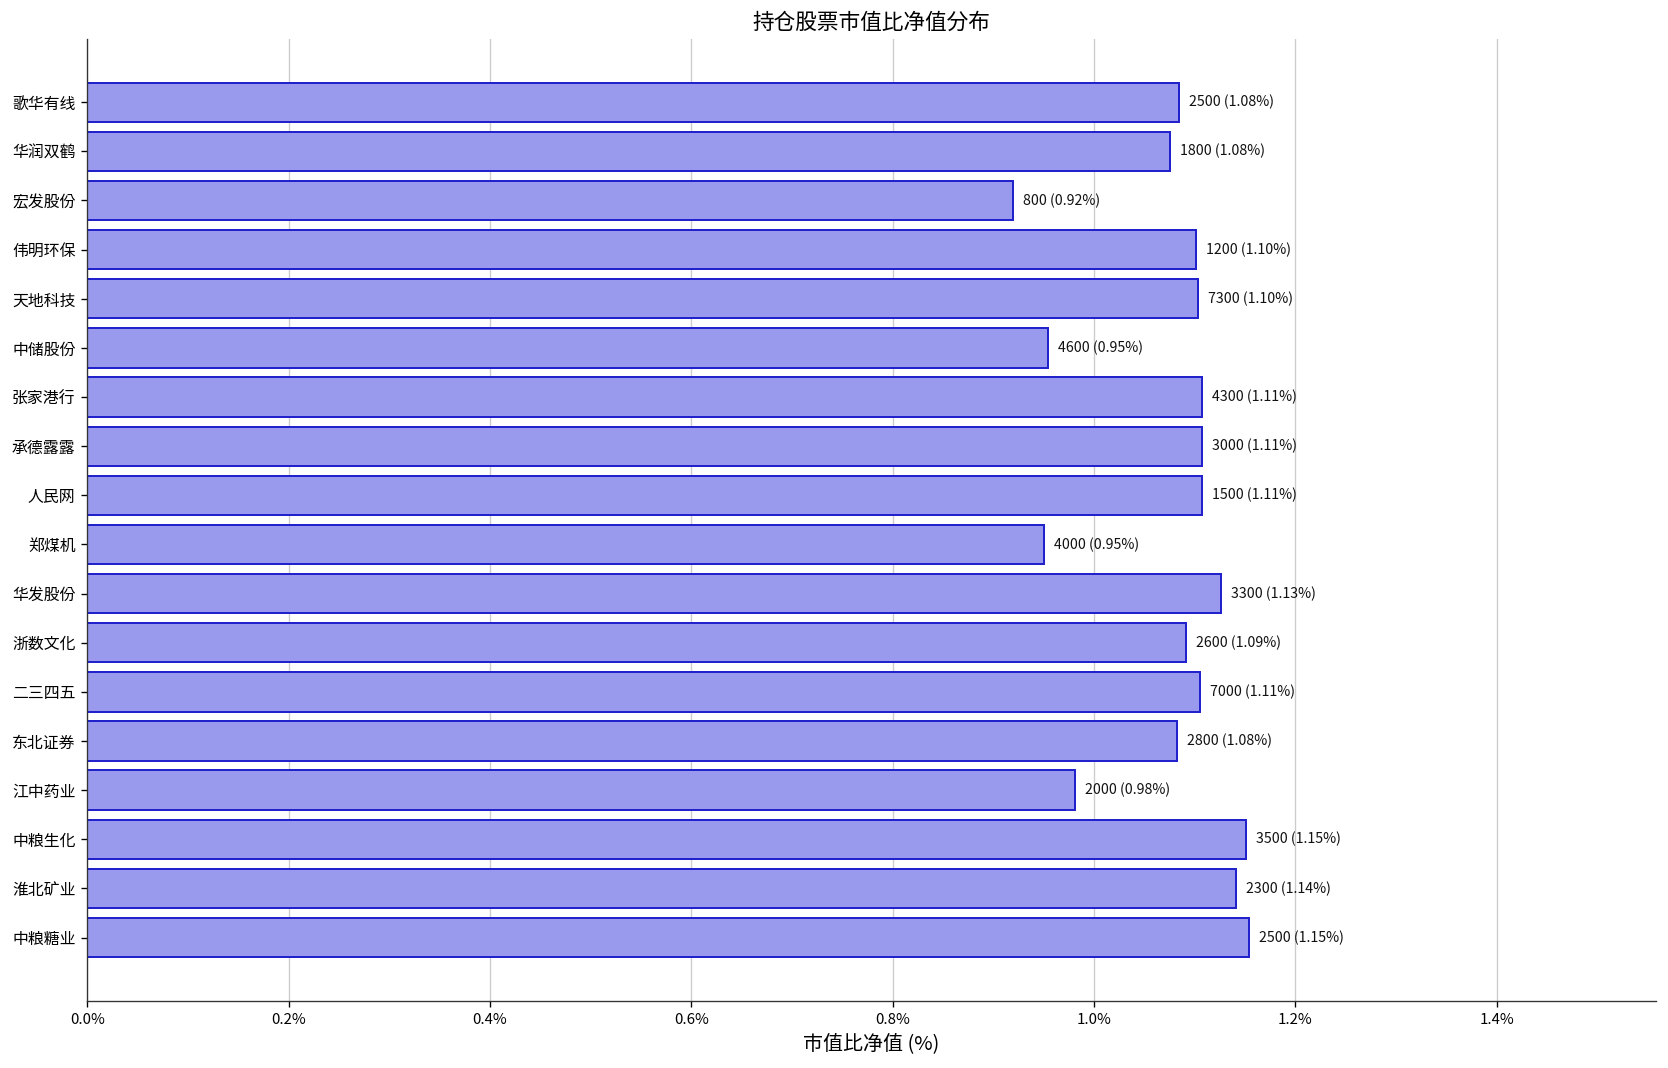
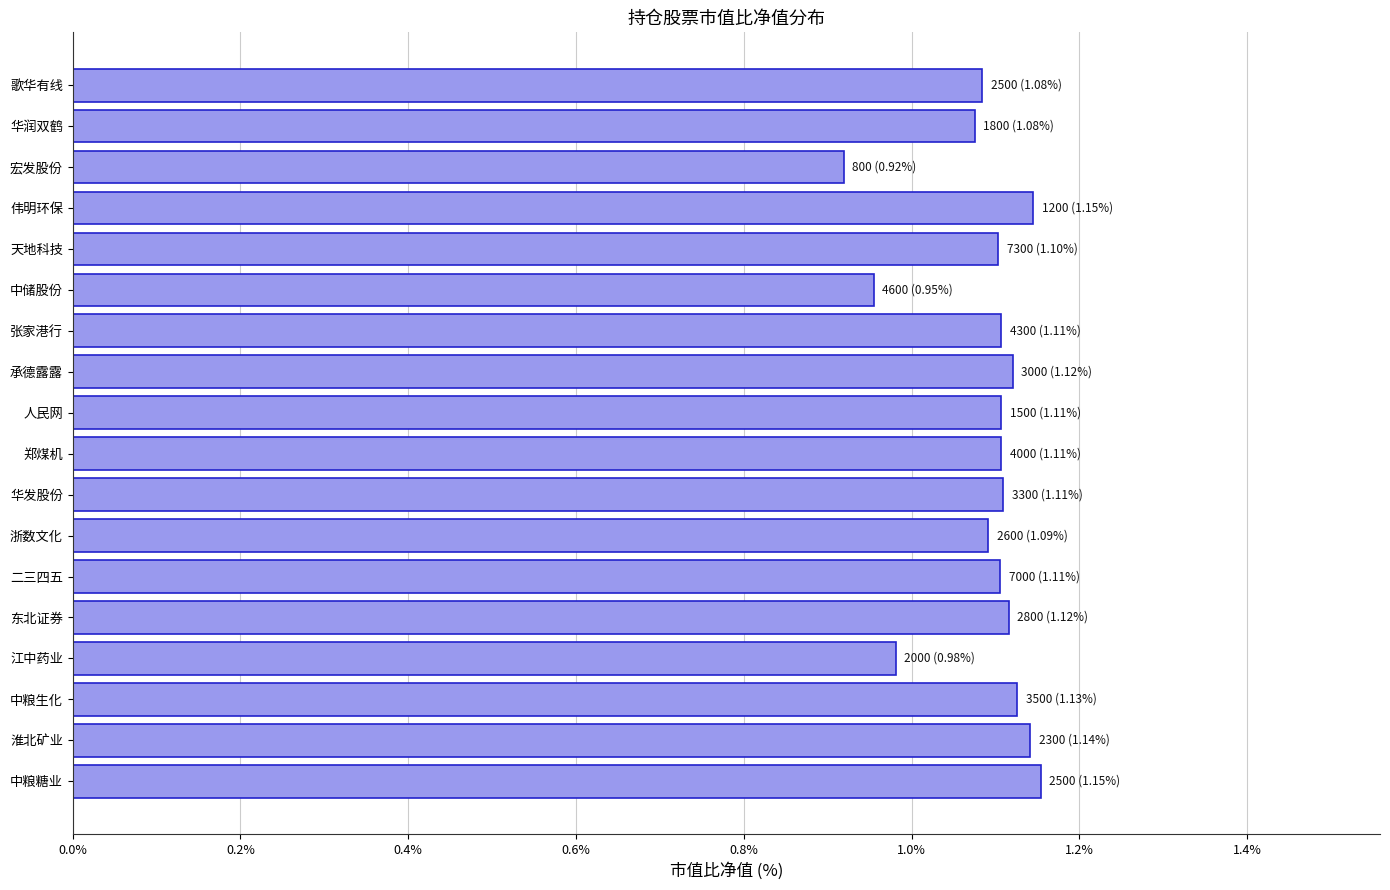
伟明环保: (1.10%) -> (1.15%)
承德露露: (1.11%) -> (1.12%)
郑煤机: (0.95%) -> (1.11%)
华发股份: (1.13%) -> (1.11%)
东北证券: (1.08%) -> (1.12%)
中粮生化: (1.15%) -> (1.13%)
